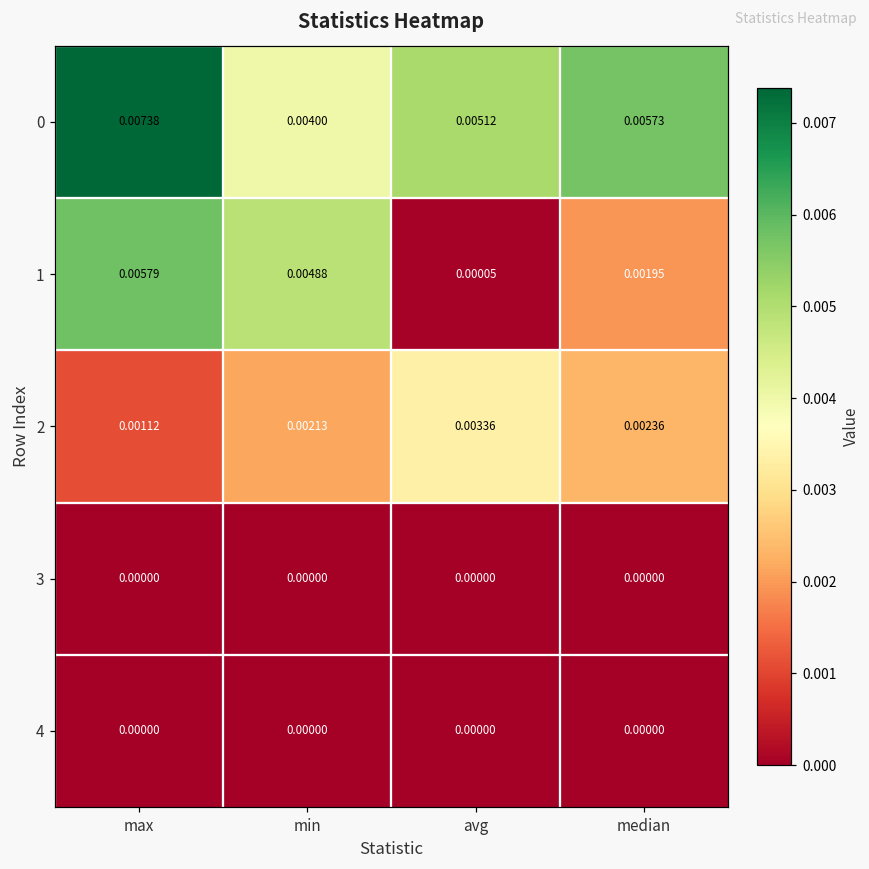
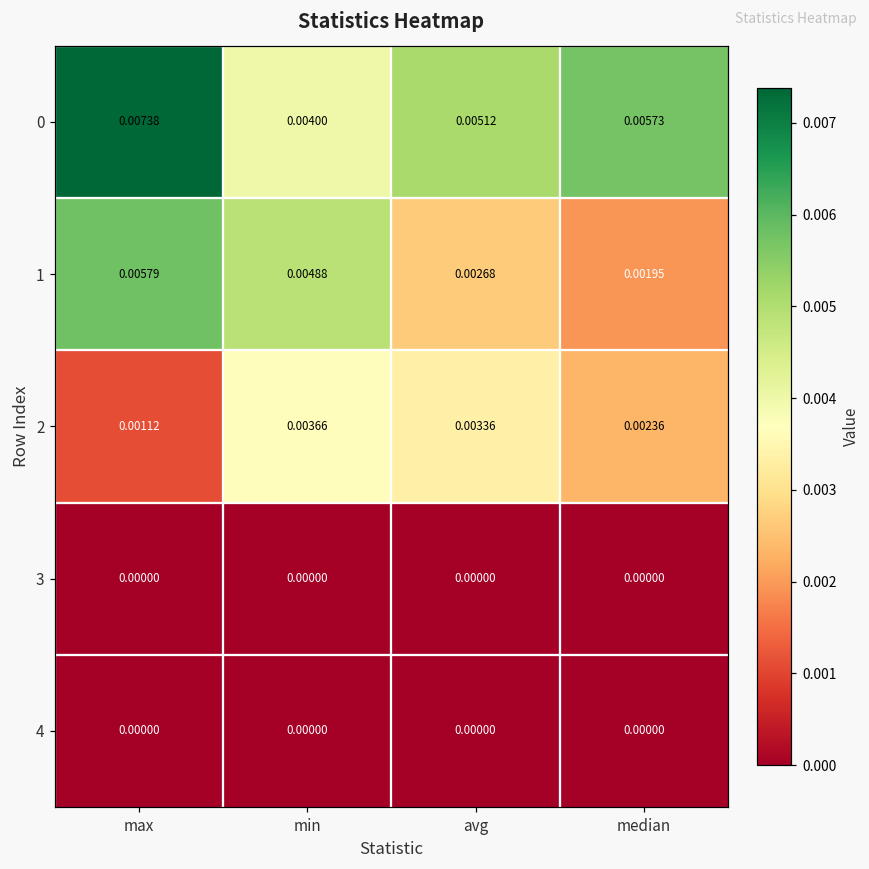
1, avg: 0.00005 -> 0.00268
2, min: 0.00213 -> 0.00366
